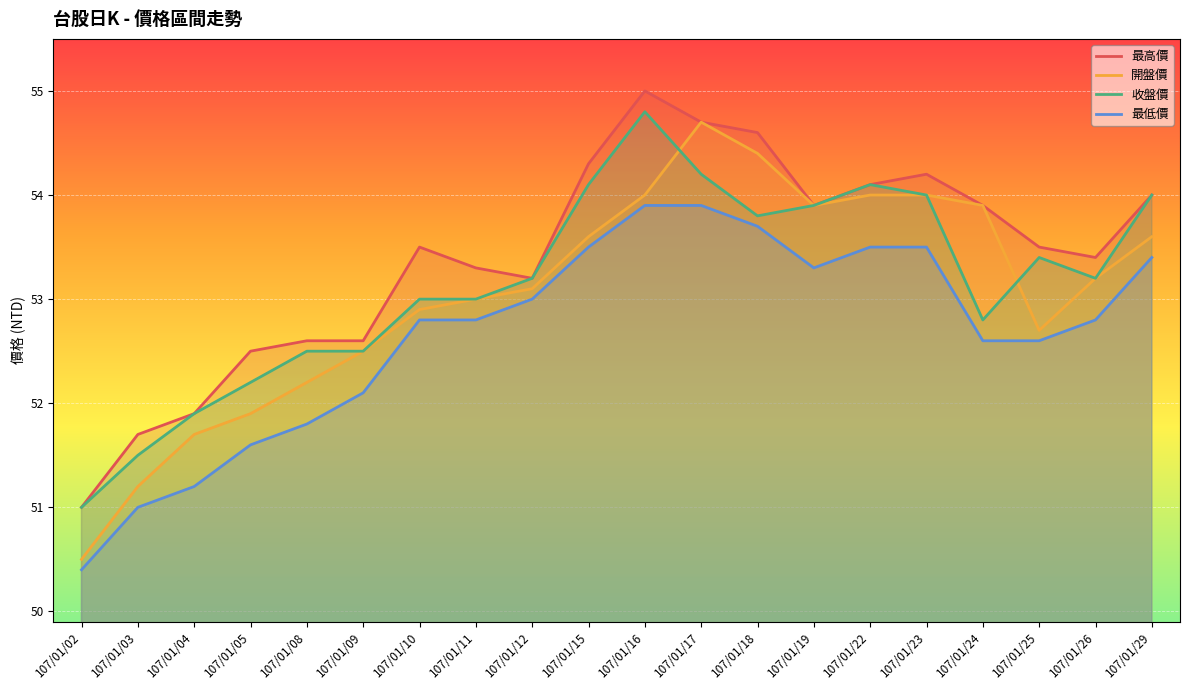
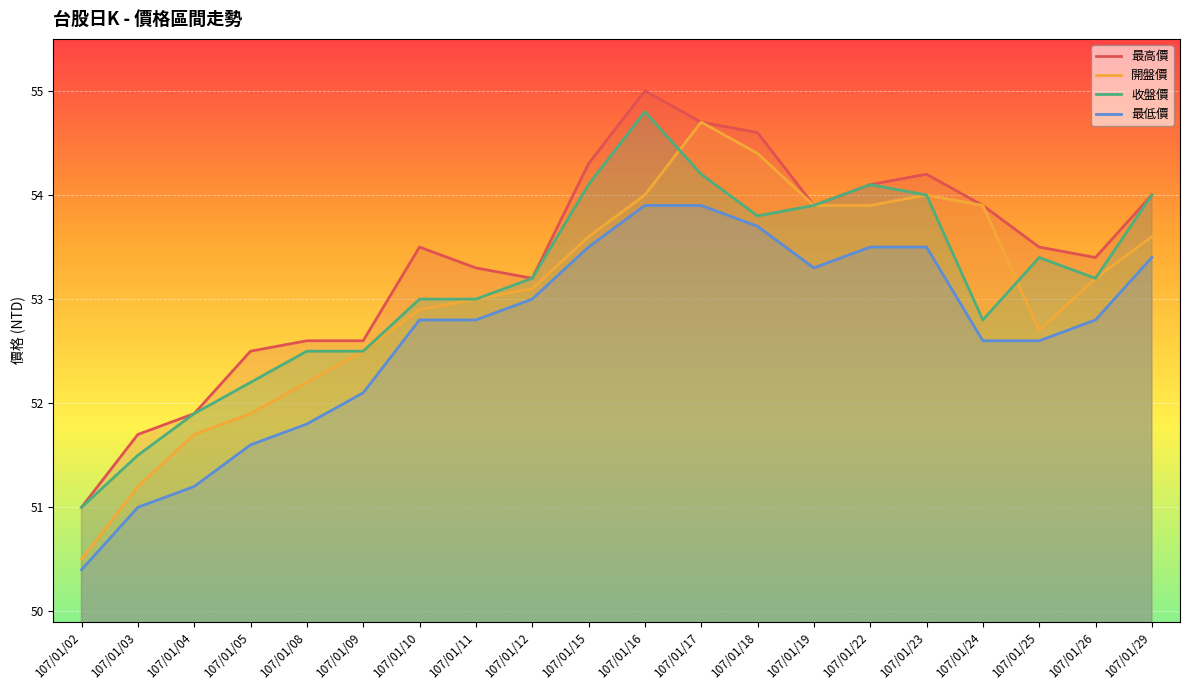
開盤價, 107/01/22: 54.0 -> 53.9
